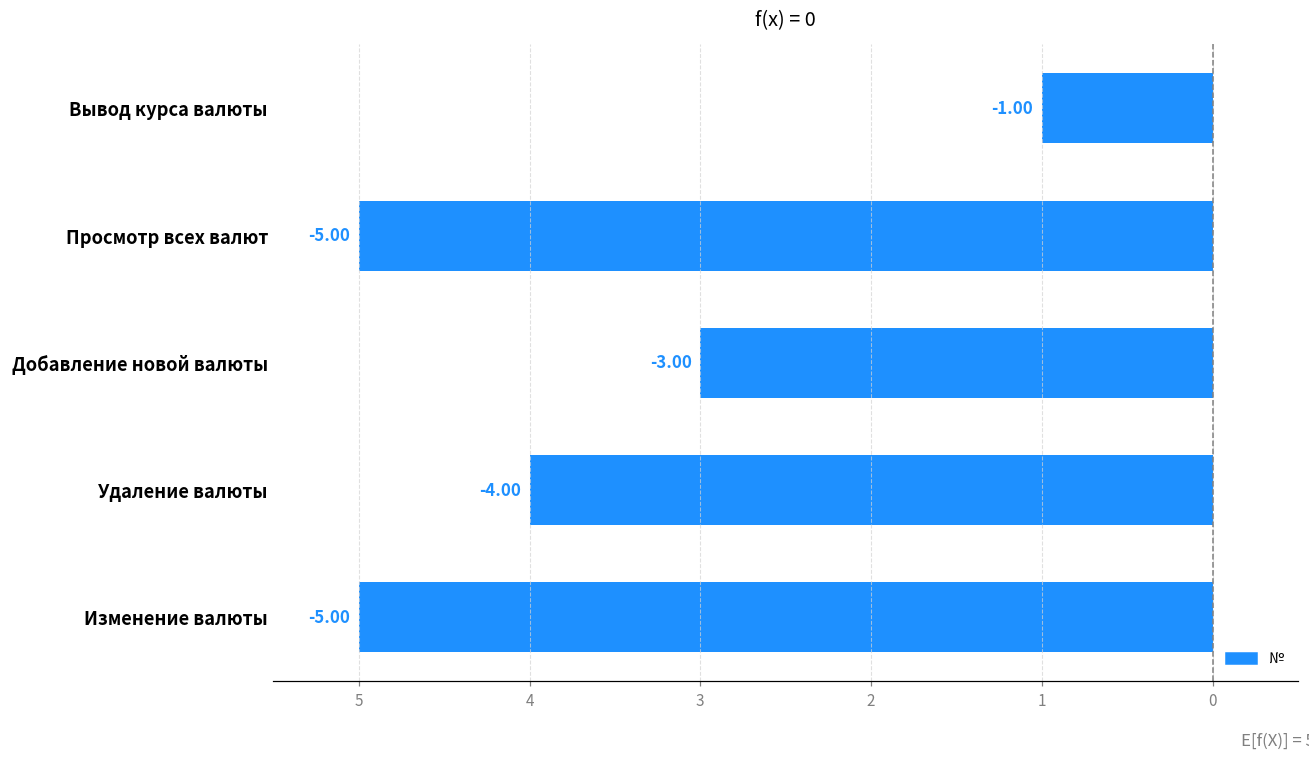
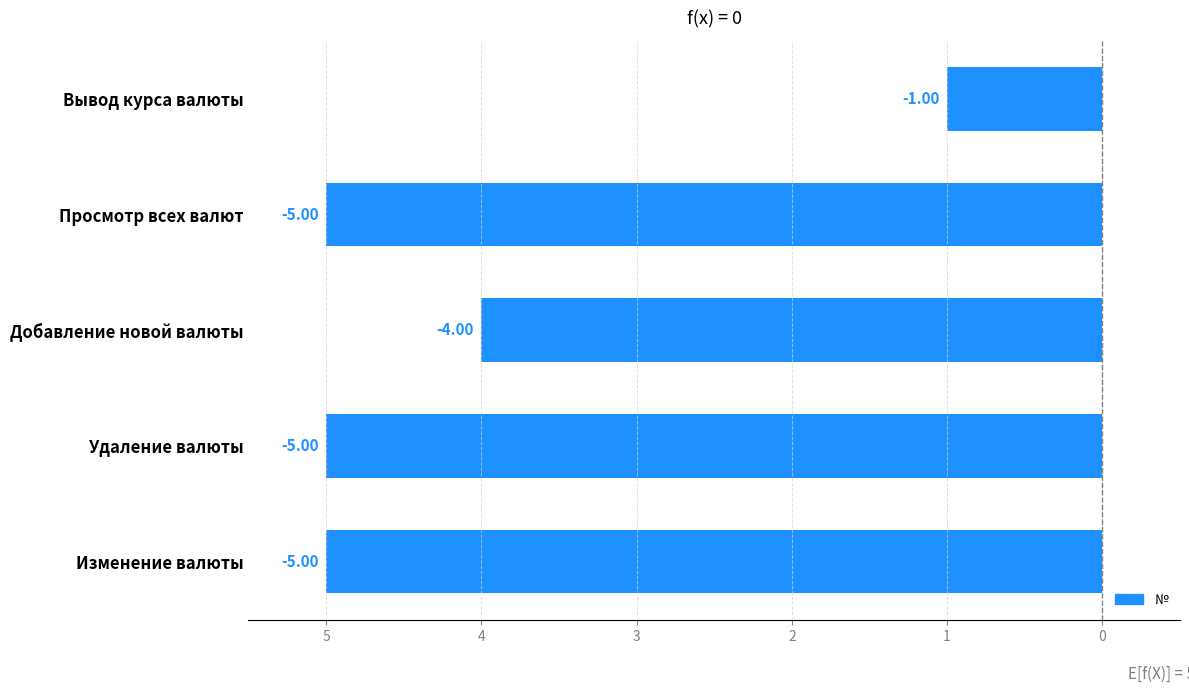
Добавление новой валюты: -3.00 -> -4.00
Удаление валюты: -4.00 -> -5.00
